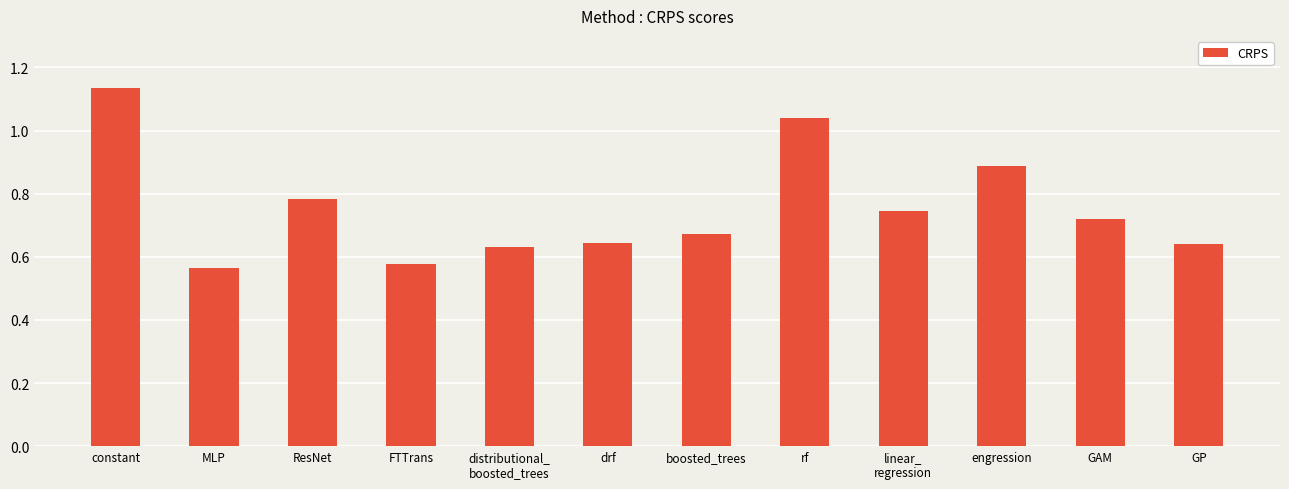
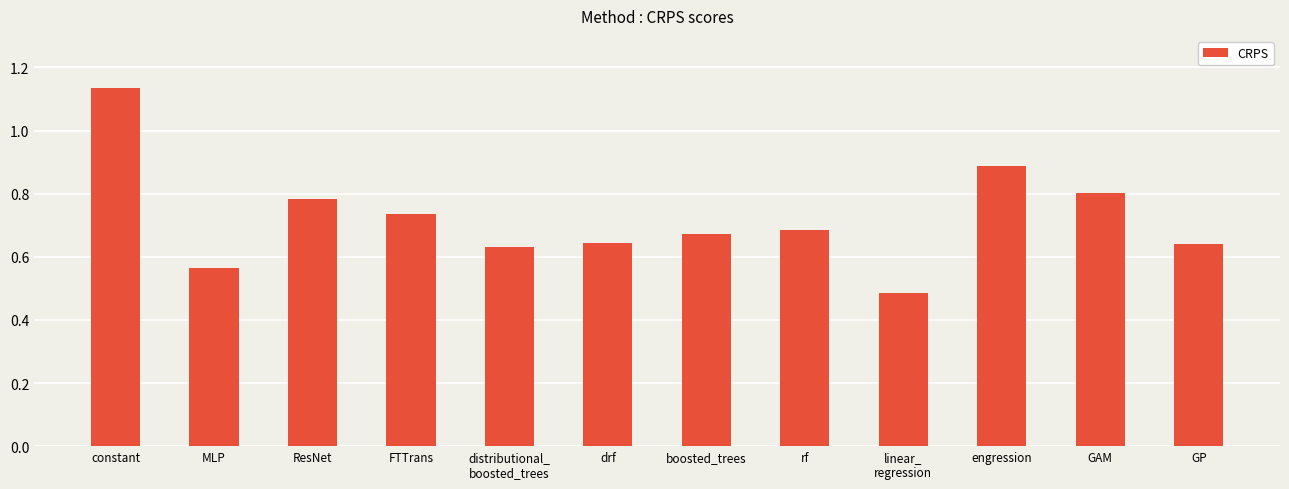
FTTrans: 0.58 -> 0.74
rf: 1.04 -> 0.69
linear_ regression: 0.75 -> 0.48
GAM: 0.72 -> 0.80
